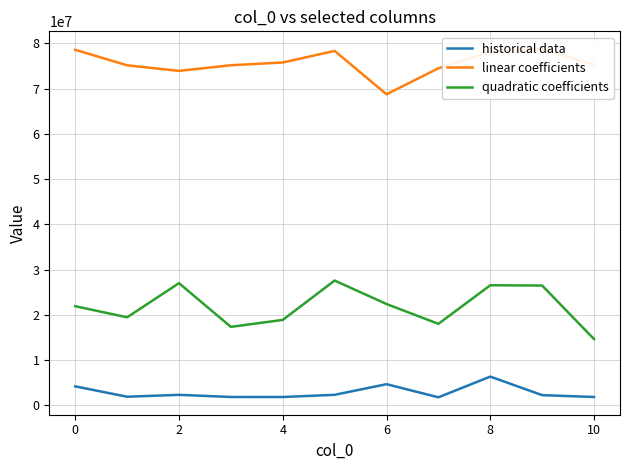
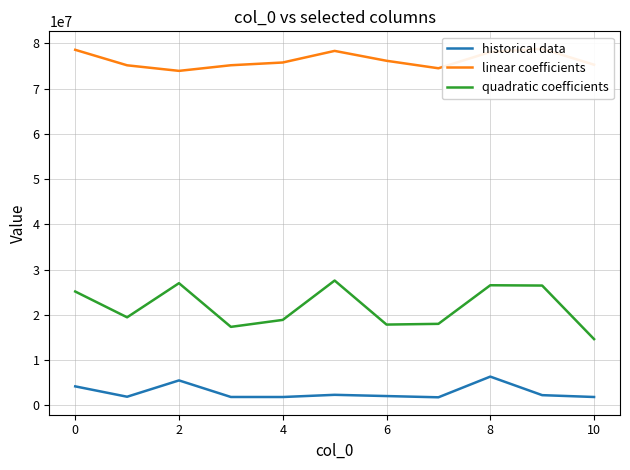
quadratic coefficients, 0: 22000000 -> 25000000
historical data, 2: 2000000 -> 6000000
historical data, 6: 5000000 -> 2000000
linear coefficients, 6: 69000000 -> 76000000
quadratic coefficients, 6: 22000000 -> 18000000
